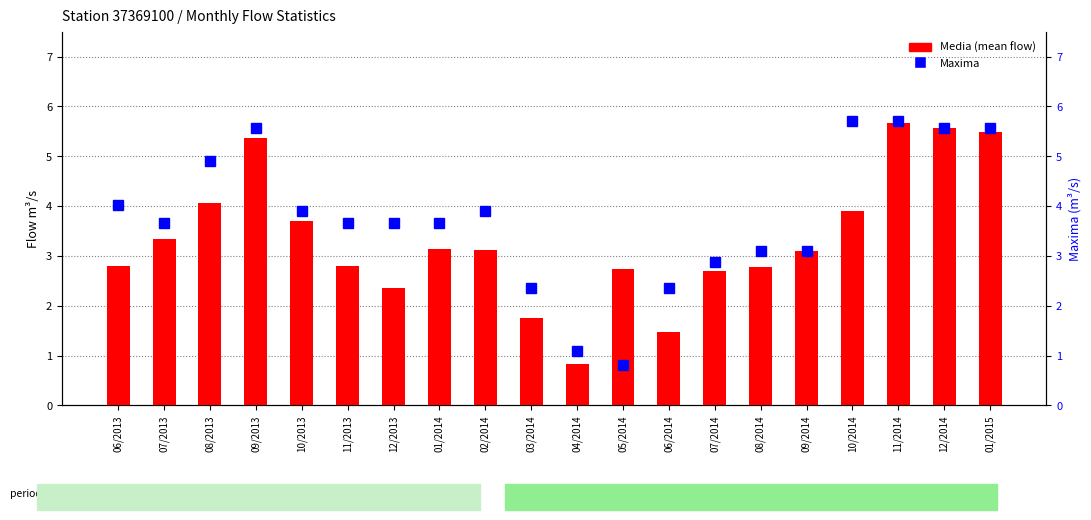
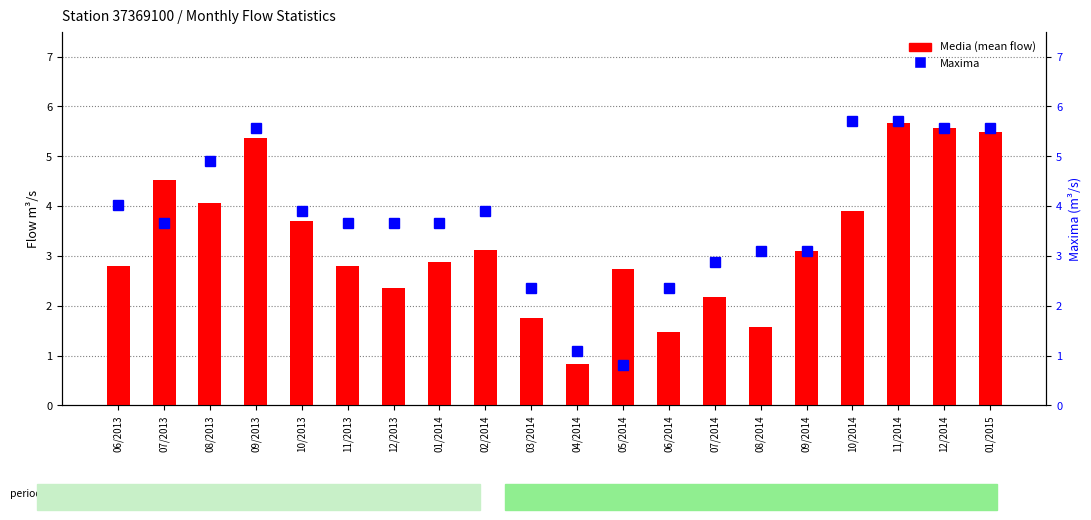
Media (mean flow), 07/2013: 3.3 -> 4.5
Media (mean flow), 01/2014: 3.1 -> 2.9
Media (mean flow), 07/2014: 2.7 -> 2.2
Media (mean flow), 08/2014: 2.8 -> 1.6
